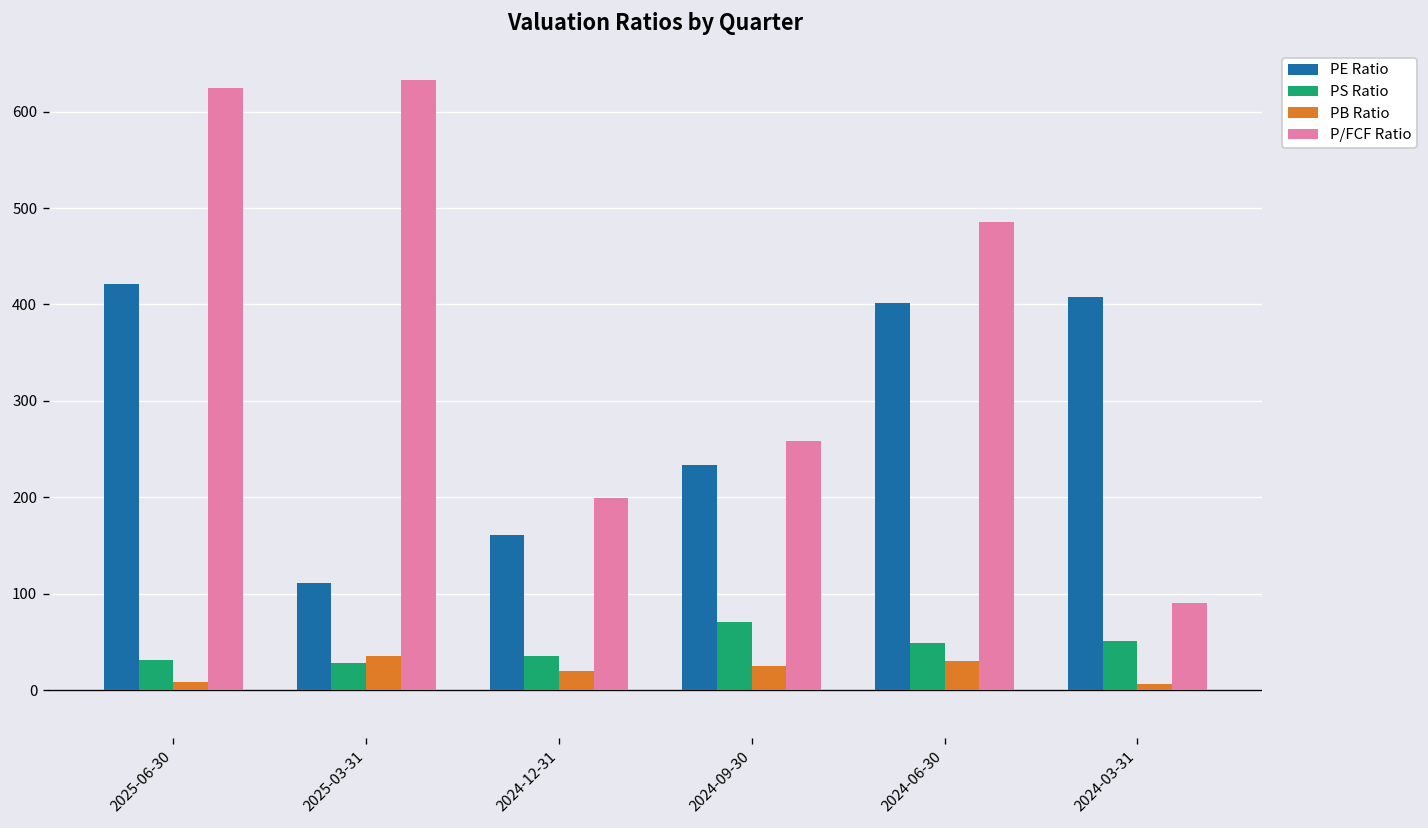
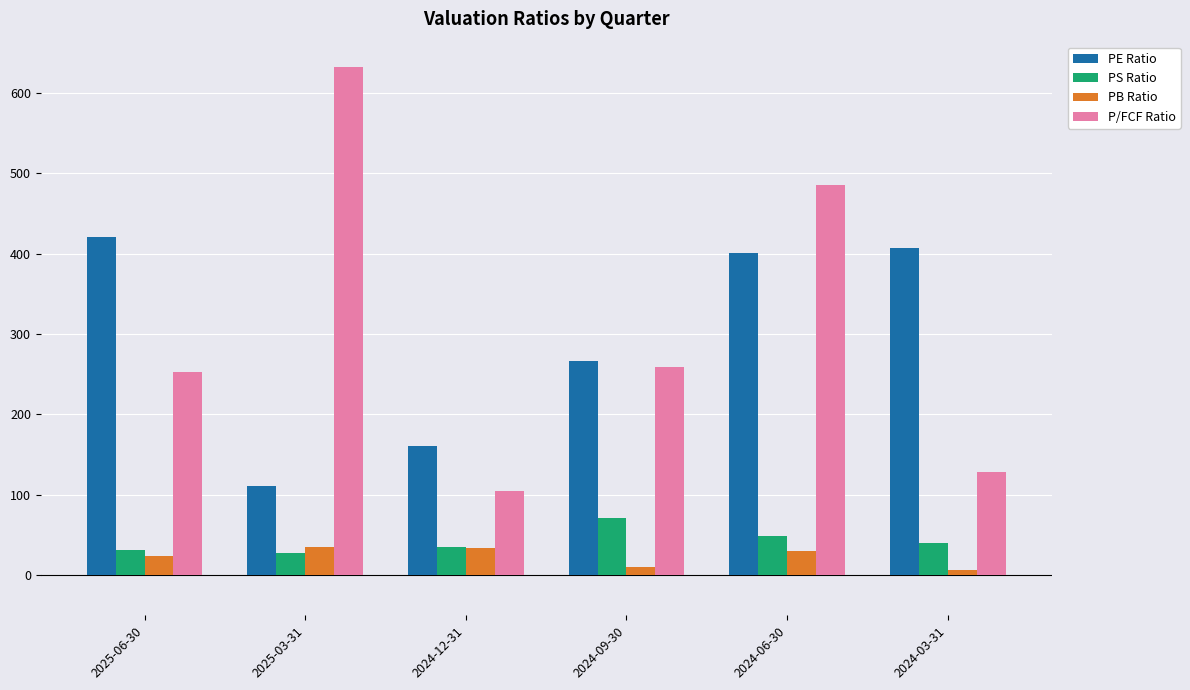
PB Ratio, 2025-06-30: 10 -> 20
P/FCF Ratio, 2025-06-30: 620 -> 250
PB Ratio, 2024-12-31: 20 -> 30
P/FCF Ratio, 2024-12-31: 200 -> 100
PE Ratio, 2024-09-30: 230 -> 270
PB Ratio, 2024-09-30: 20 -> 10
PS Ratio, 2024-03-31: 50 -> 40
P/FCF Ratio, 2024-03-31: 90 -> 130
